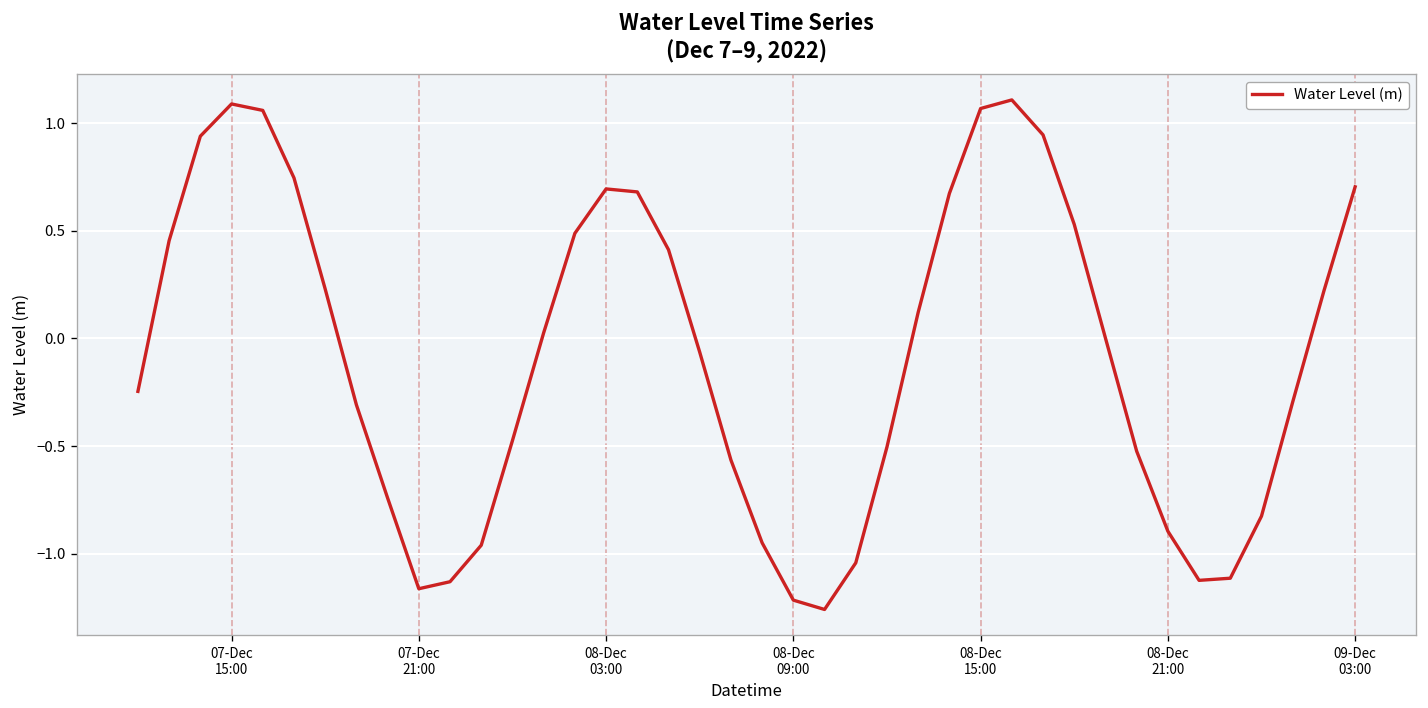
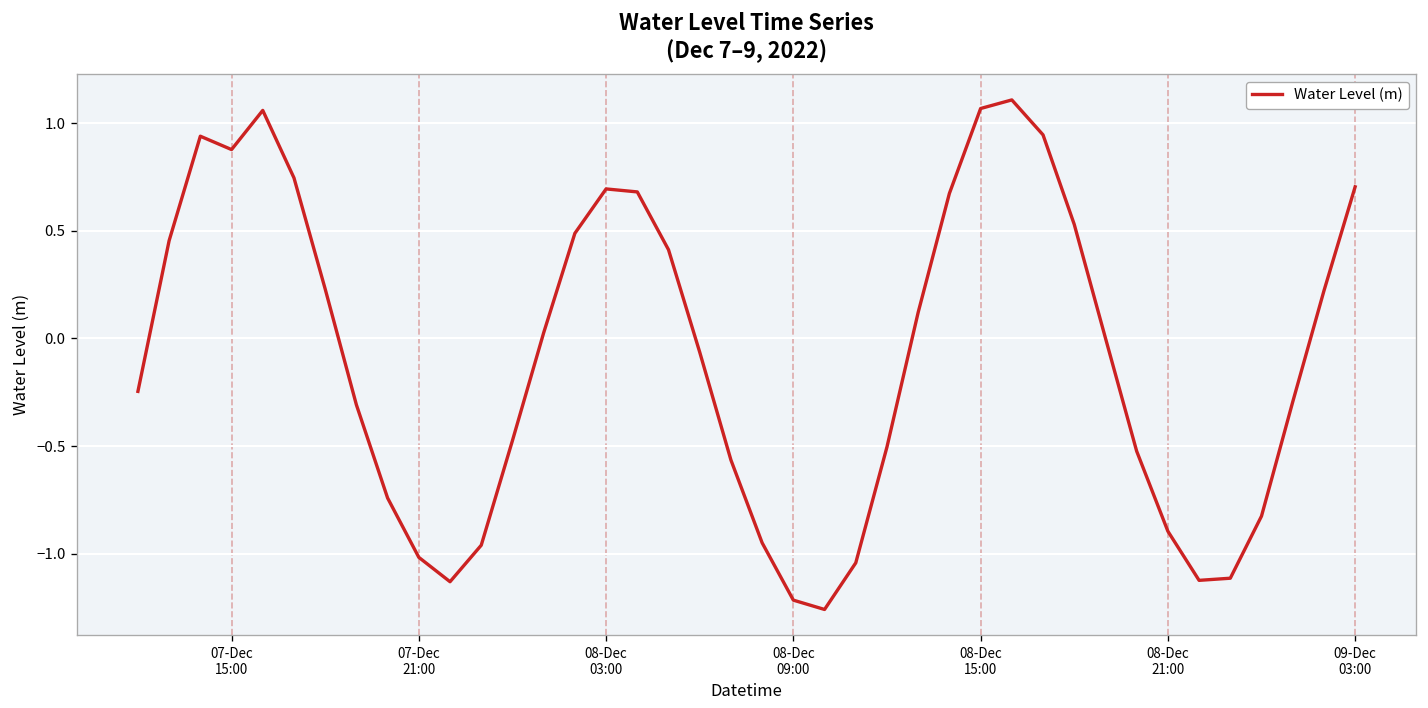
07-Dec 15:00: 1.09 -> 0.88
07-Dec 21:00: -1.16 -> -1.02
